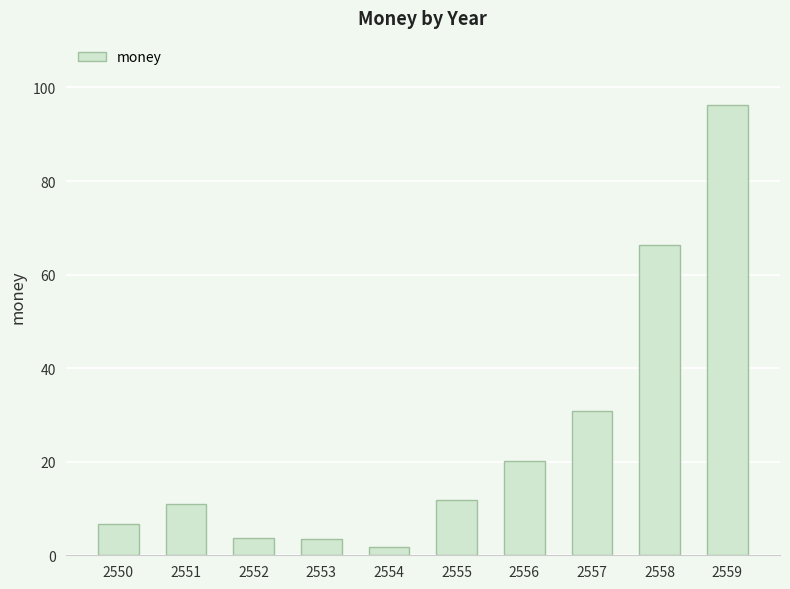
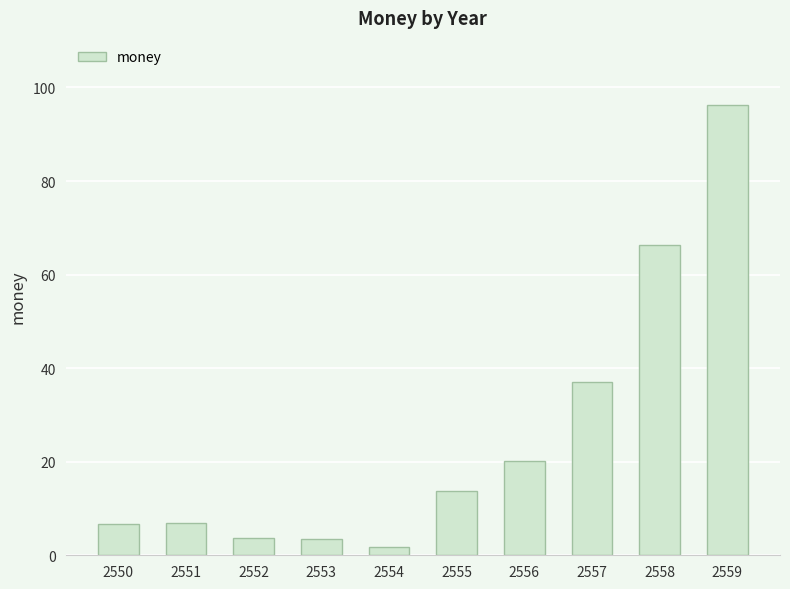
2551: 11 -> 7
2555: 12 -> 14
2557: 31 -> 37
